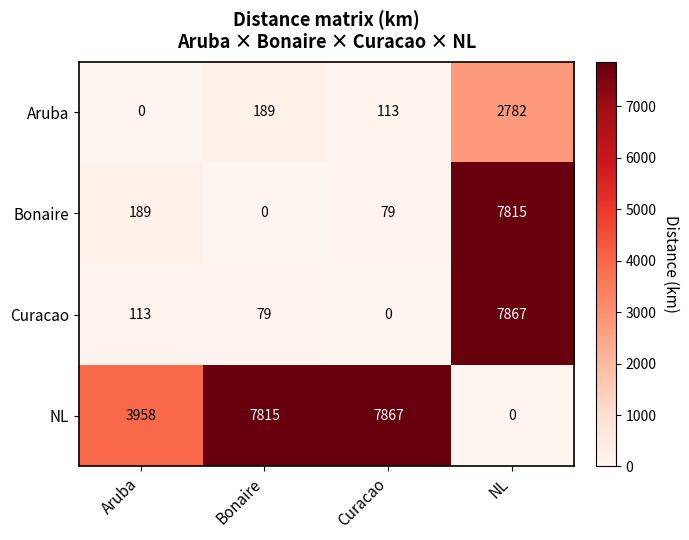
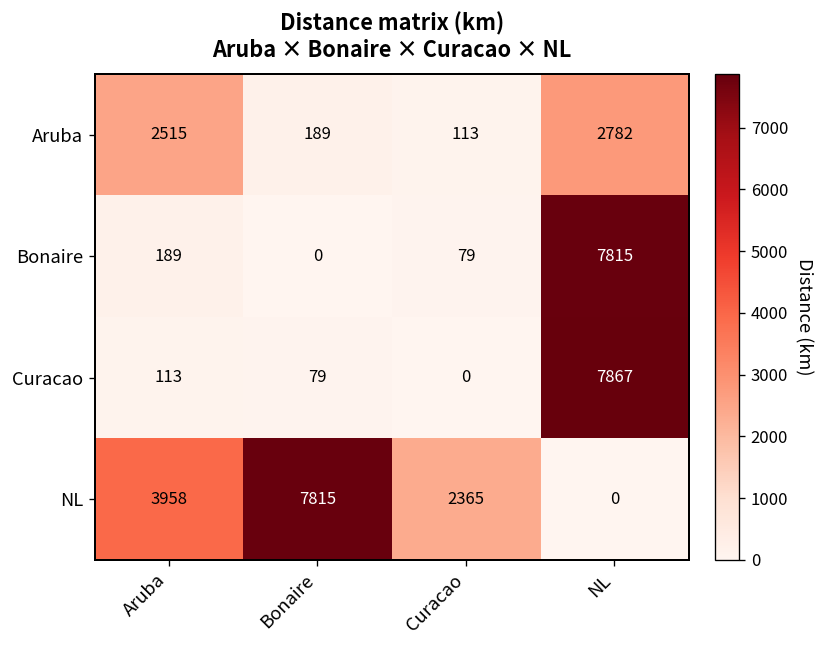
Aruba, Aruba: 0 -> 2515
NL, Curacao: 7867 -> 2365
